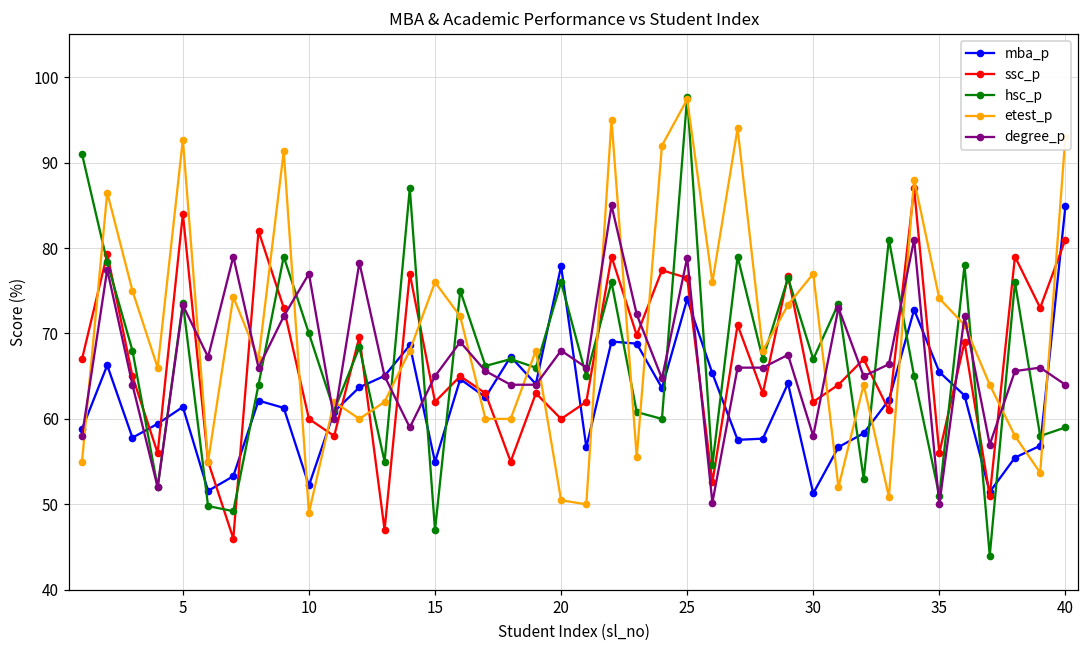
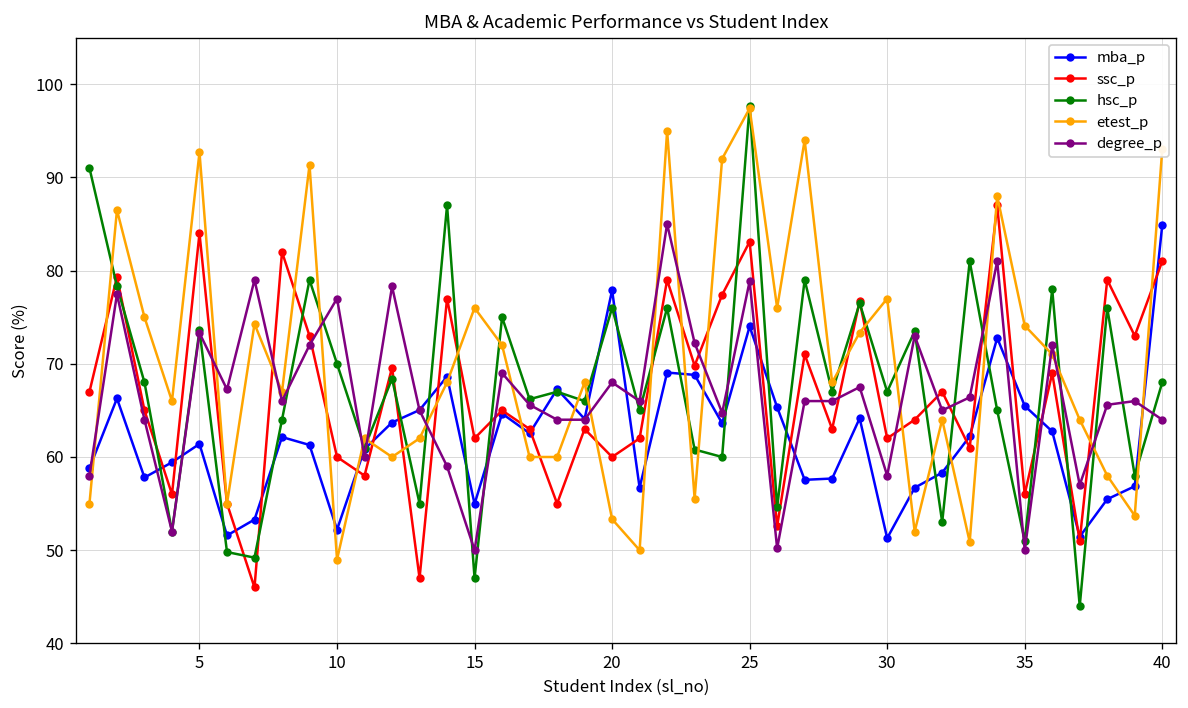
degree_p, 15: 65 -> 50
etest_p, 20: 50 -> 53
ssc_p, 25: 77 -> 83
hsc_p, 40: 59 -> 68
